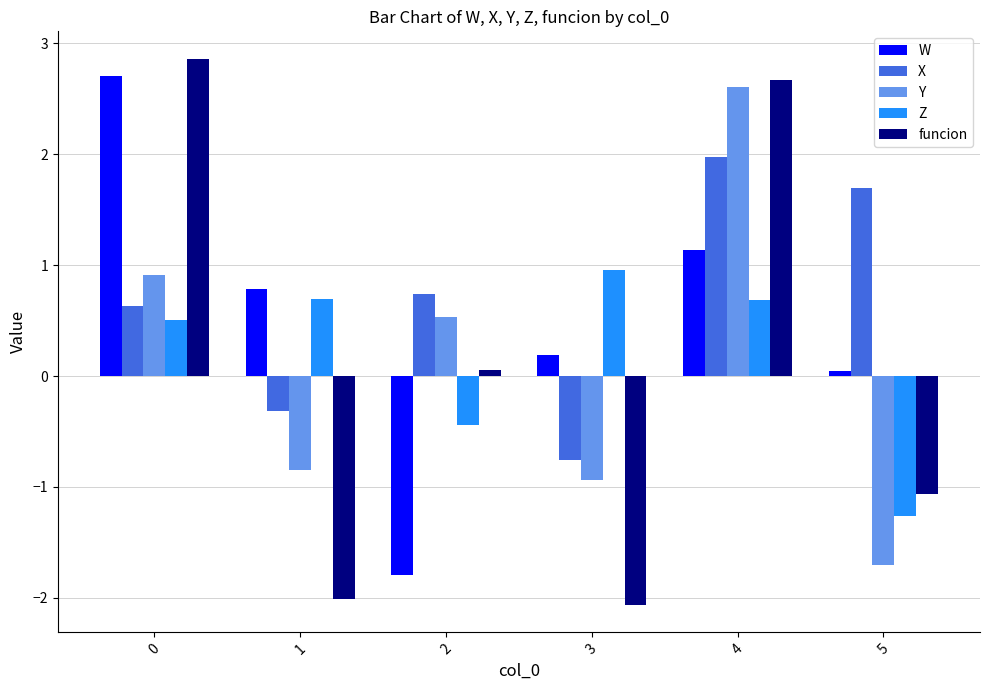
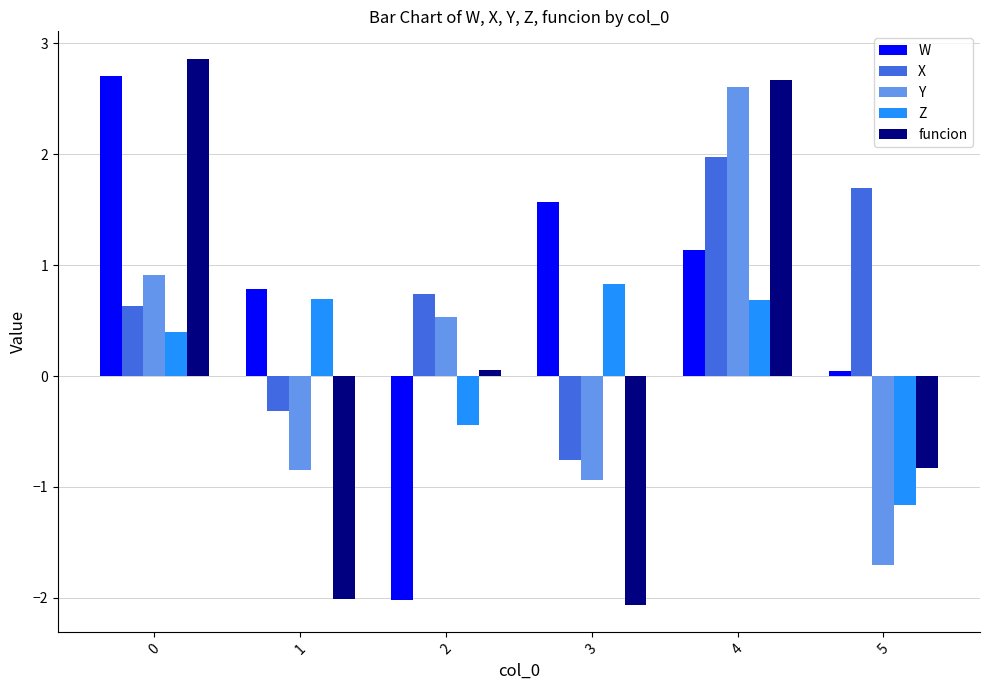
Z, 0: 0.50 -> 0.40
W, 2: -1.79 -> -2.02
W, 3: 0.19 -> 1.57
Z, 3: 0.96 -> 0.83
Z, 5: -1.27 -> -1.16
funcion, 5: -1.06 -> -0.83
